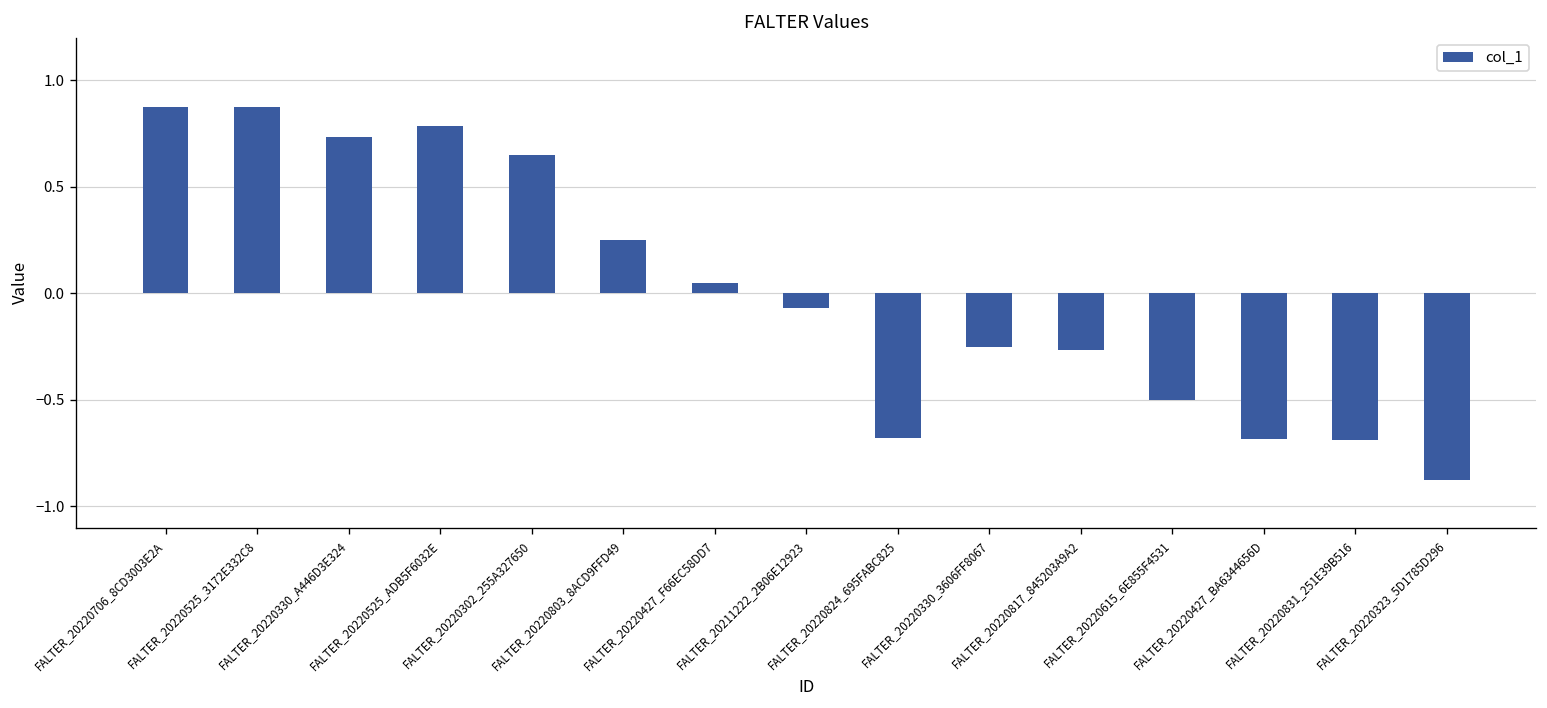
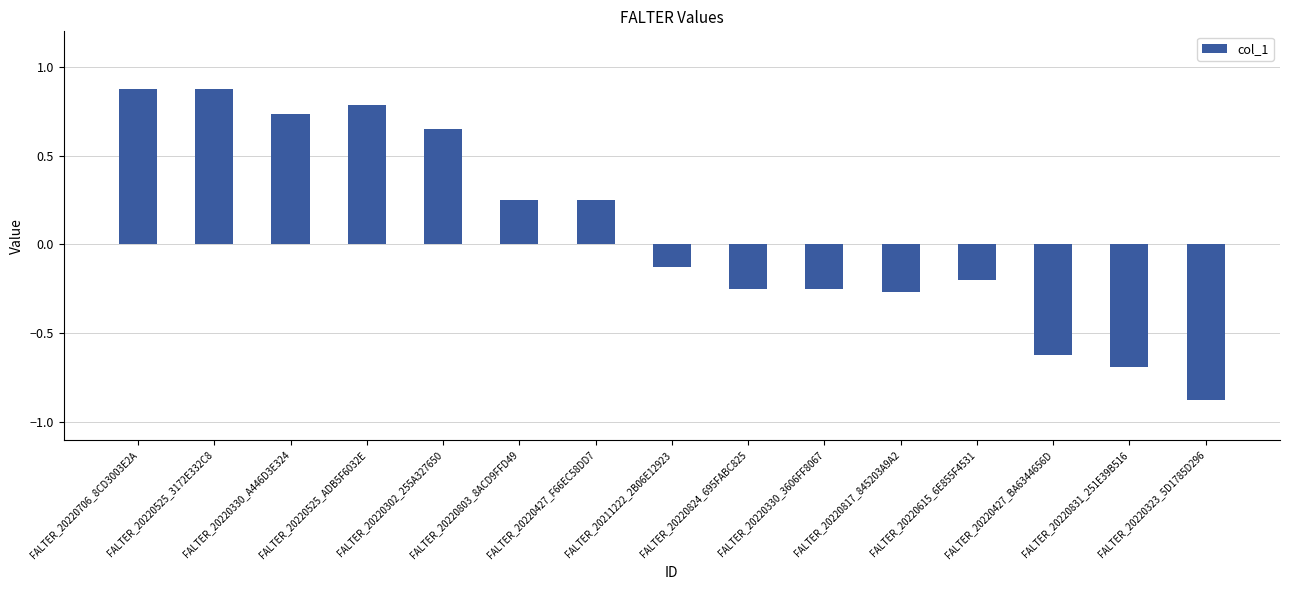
FALTER_20220427_F66EC58DD7: 0.05 -> 0.25
FALTER_20211222_2B06E12923: -0.07 -> -0.13
FALTER_20220824_695FABC825: -0.68 -> -0.25
FALTER_20220615_6E855F4531: -0.5 -> -0.2
FALTER_20220427_BA6344656D: -0.68 -> -0.63
